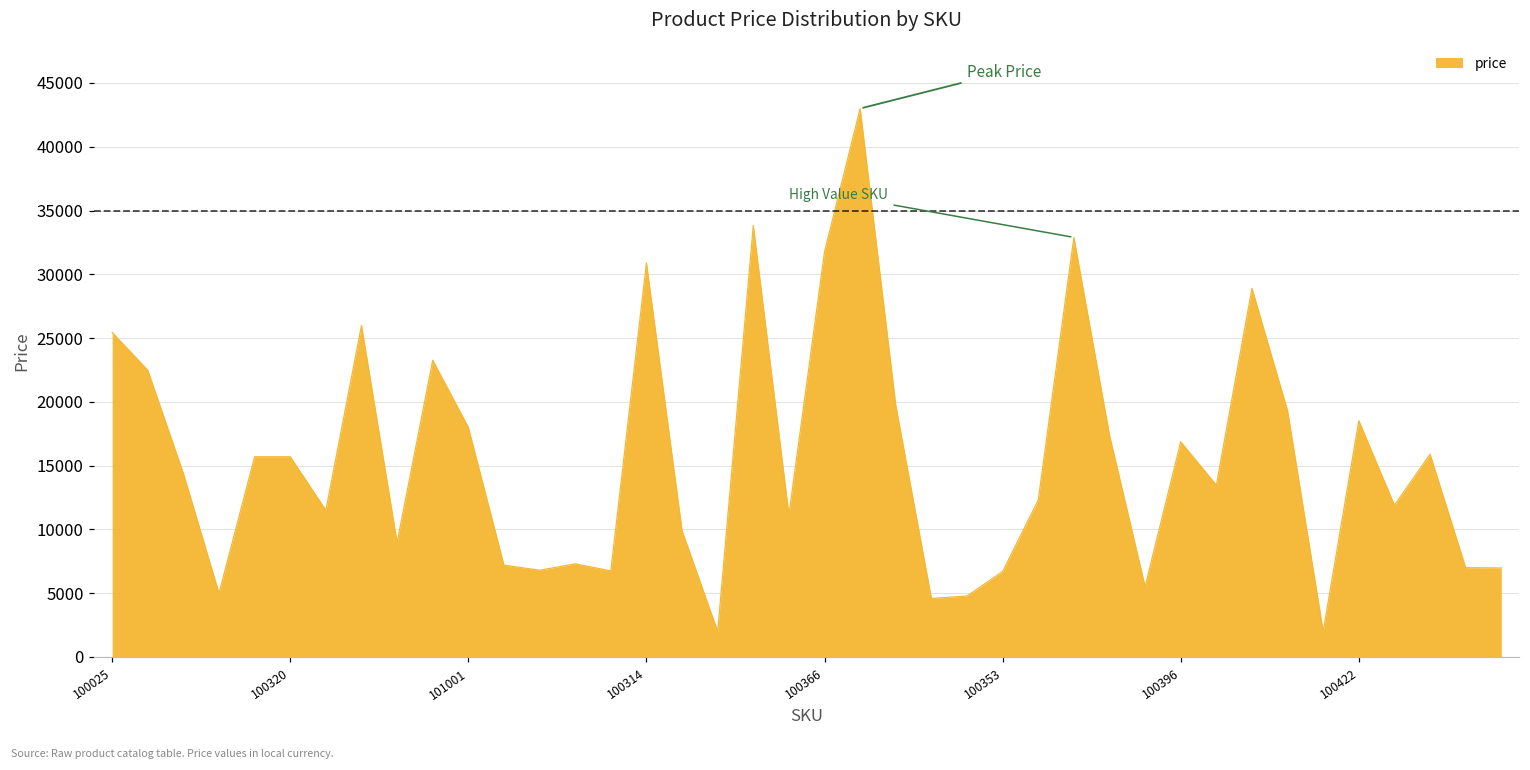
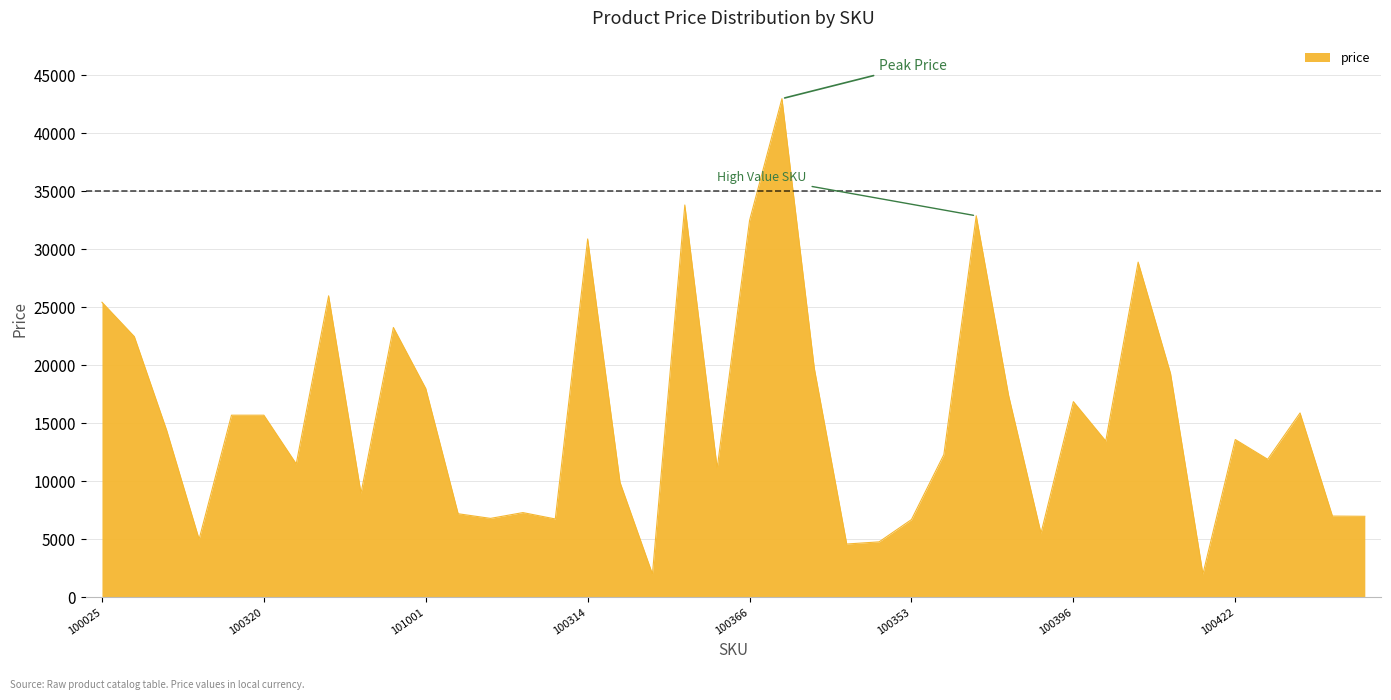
100366: 31800 -> 32500
100422: 18500 -> 13600
